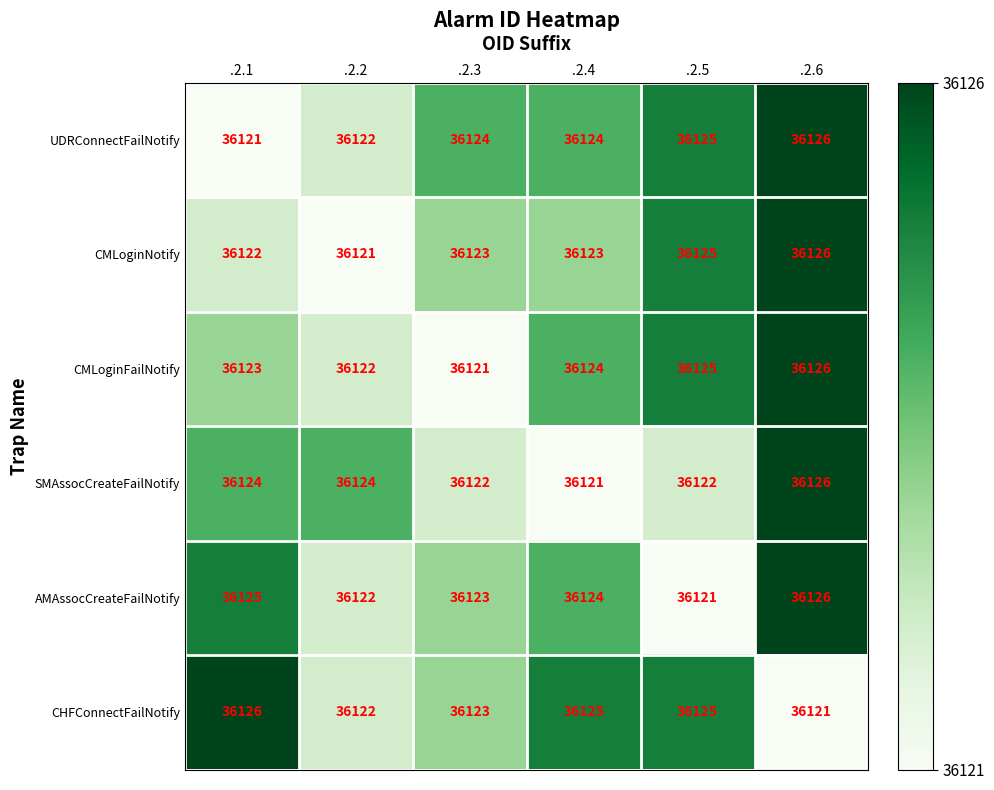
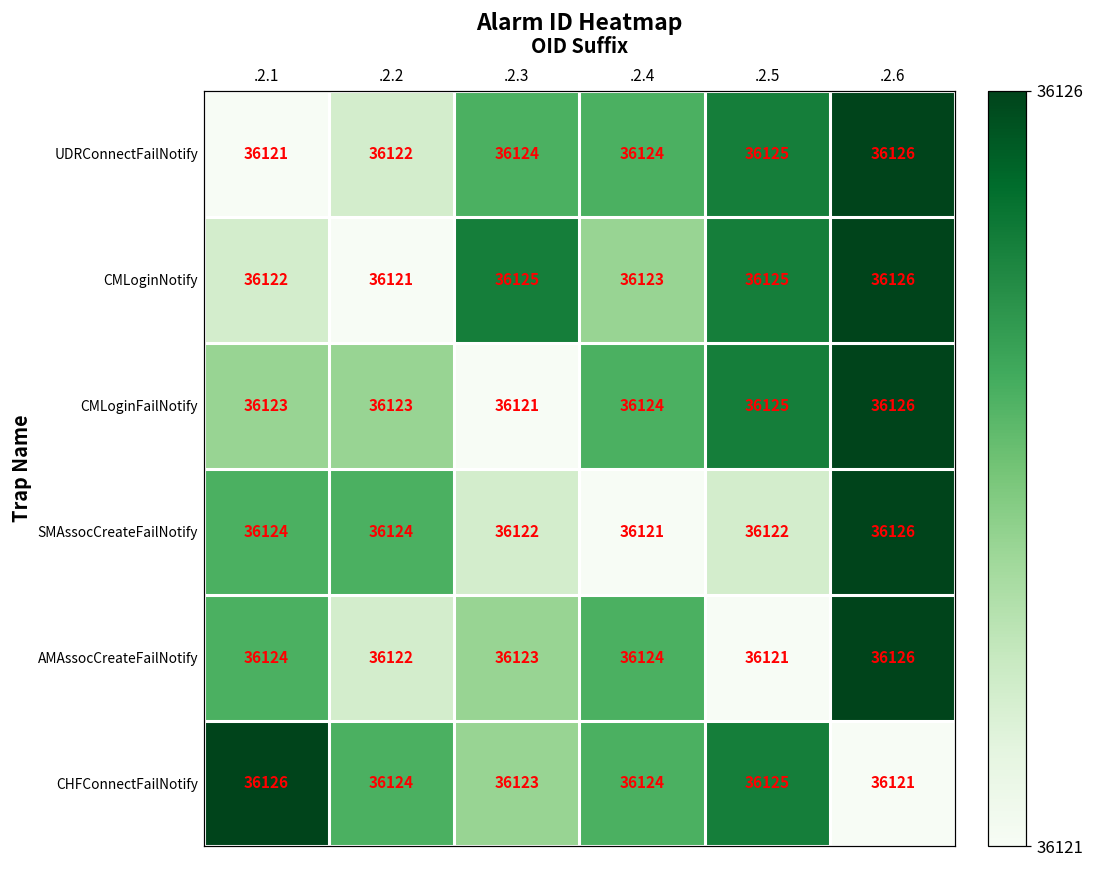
CMLoginNotify, .2.3: 36123 -> 36125
CMLoginFailNotify, .2.2: 36122 -> 36123
AMAssocCreateFailNotify, .2.1: 36125 -> 36124
CHFConnectFailNotify, .2.2: 36122 -> 36124
CHFConnectFailNotify, .2.4: 36125 -> 36124
